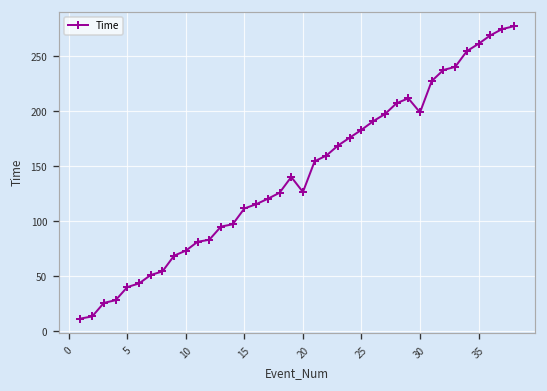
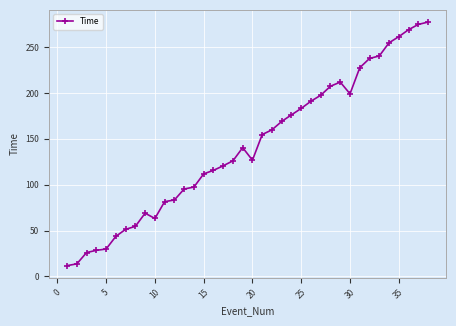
5: 40 -> 30
10: 70 -> 60
